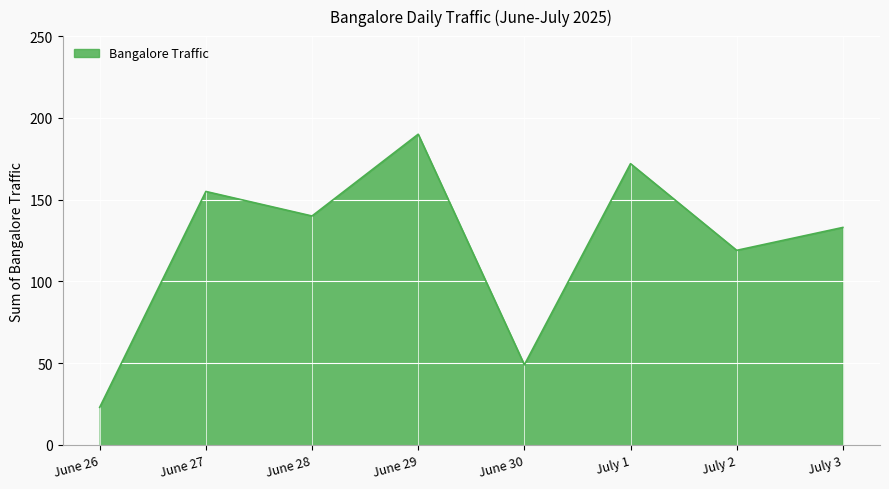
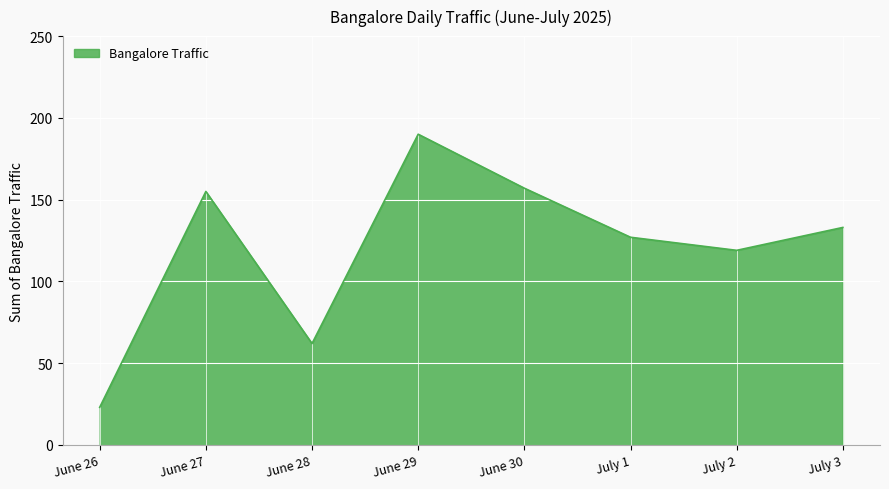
June 28: 140 -> 62
June 30: 49 -> 157
July 1: 172 -> 127
